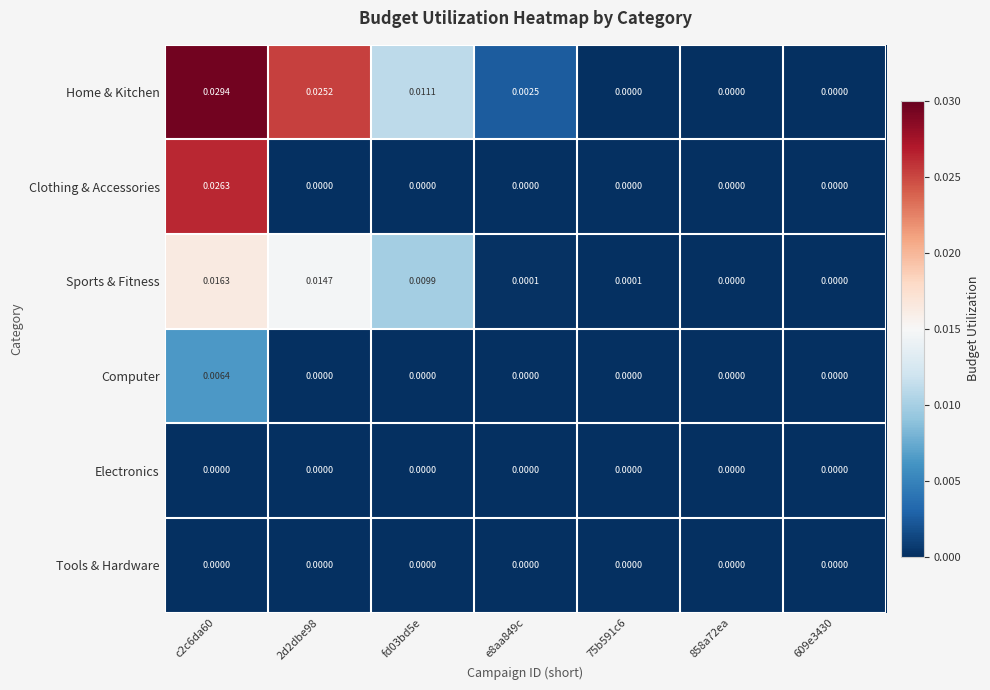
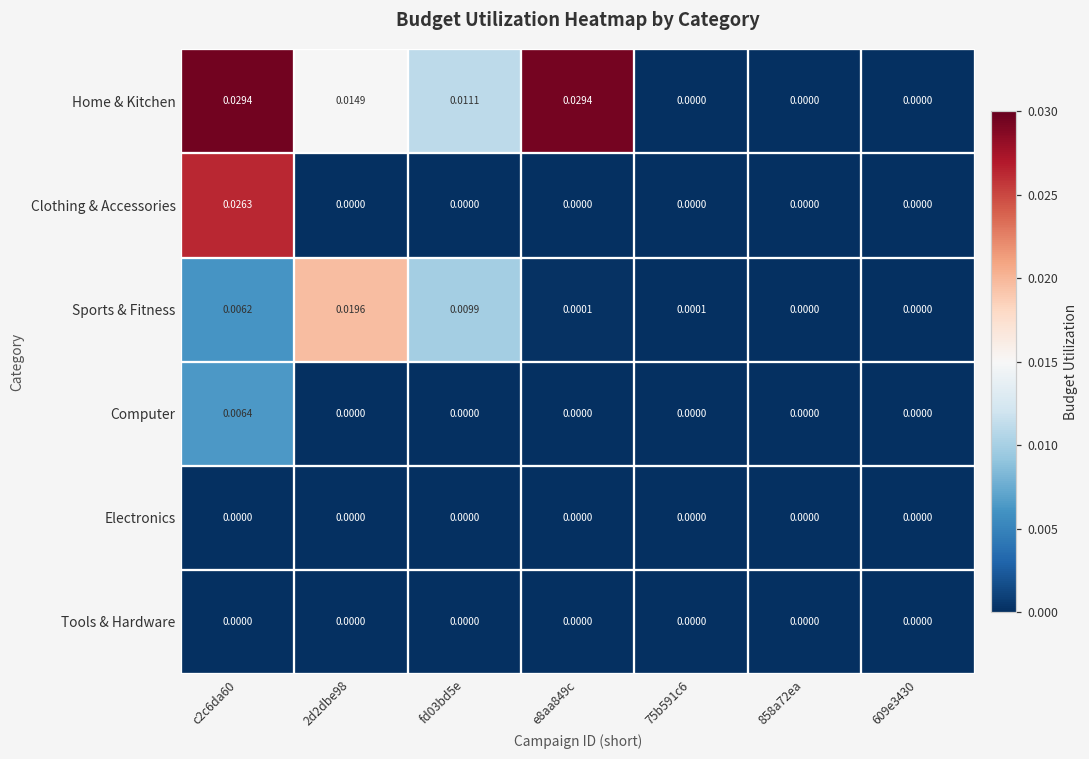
Home & Kitchen, 2d2dbe98: 0.0252 -> 0.0149
Home & Kitchen, e8aa849c: 0.0025 -> 0.0294
Sports & Fitness, c2c6da60: 0.0163 -> 0.0062
Sports & Fitness, 2d2dbe98: 0.0147 -> 0.0196
